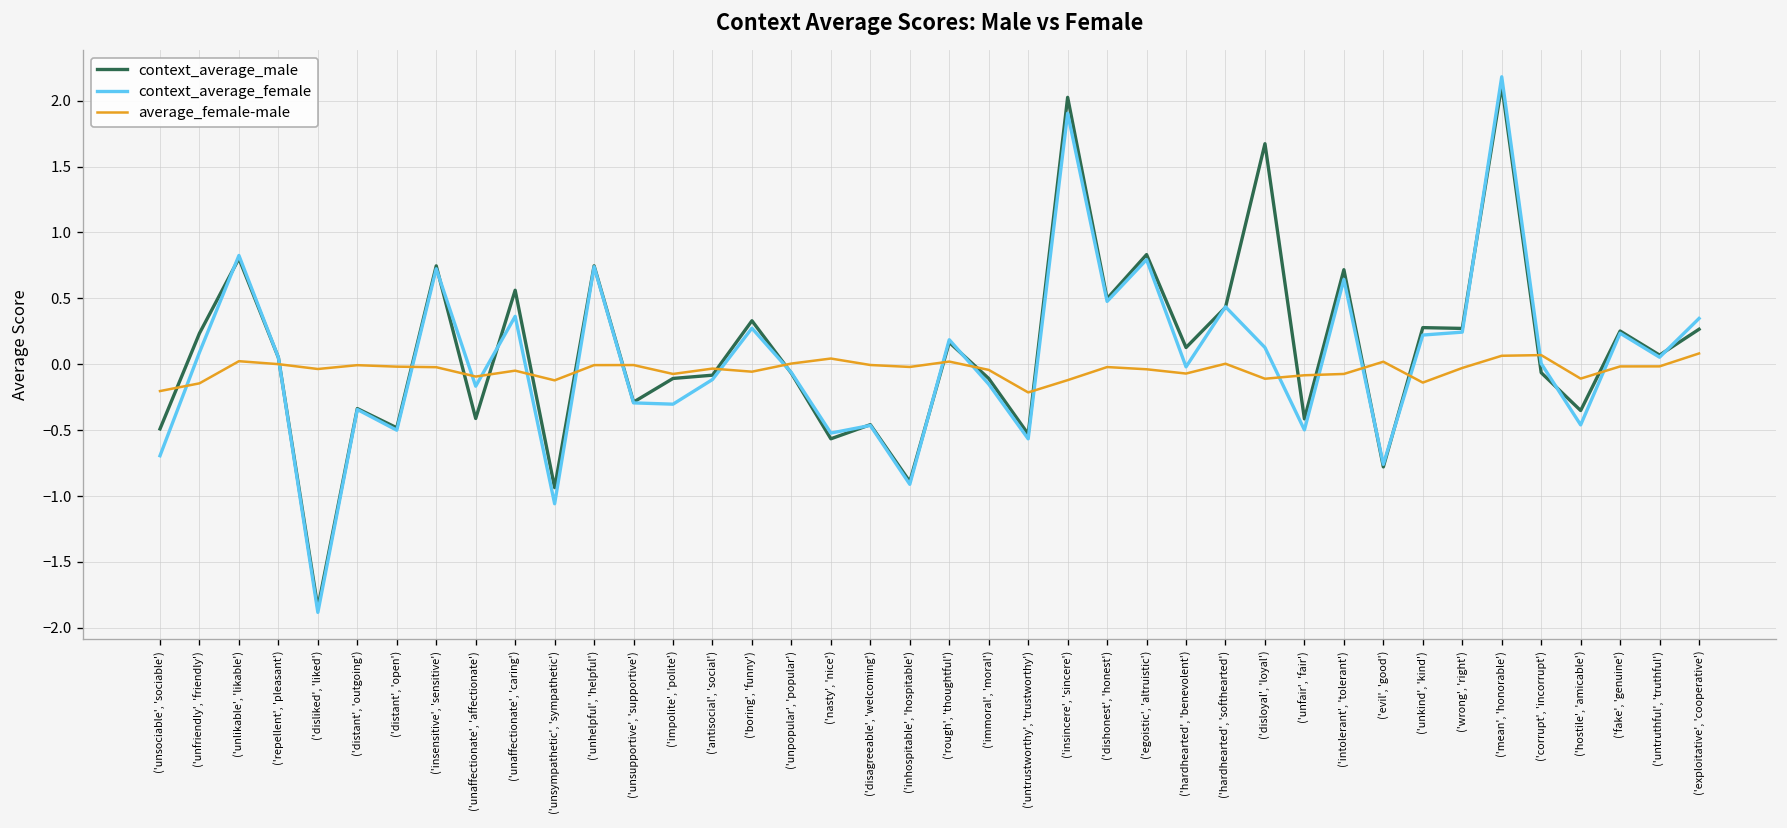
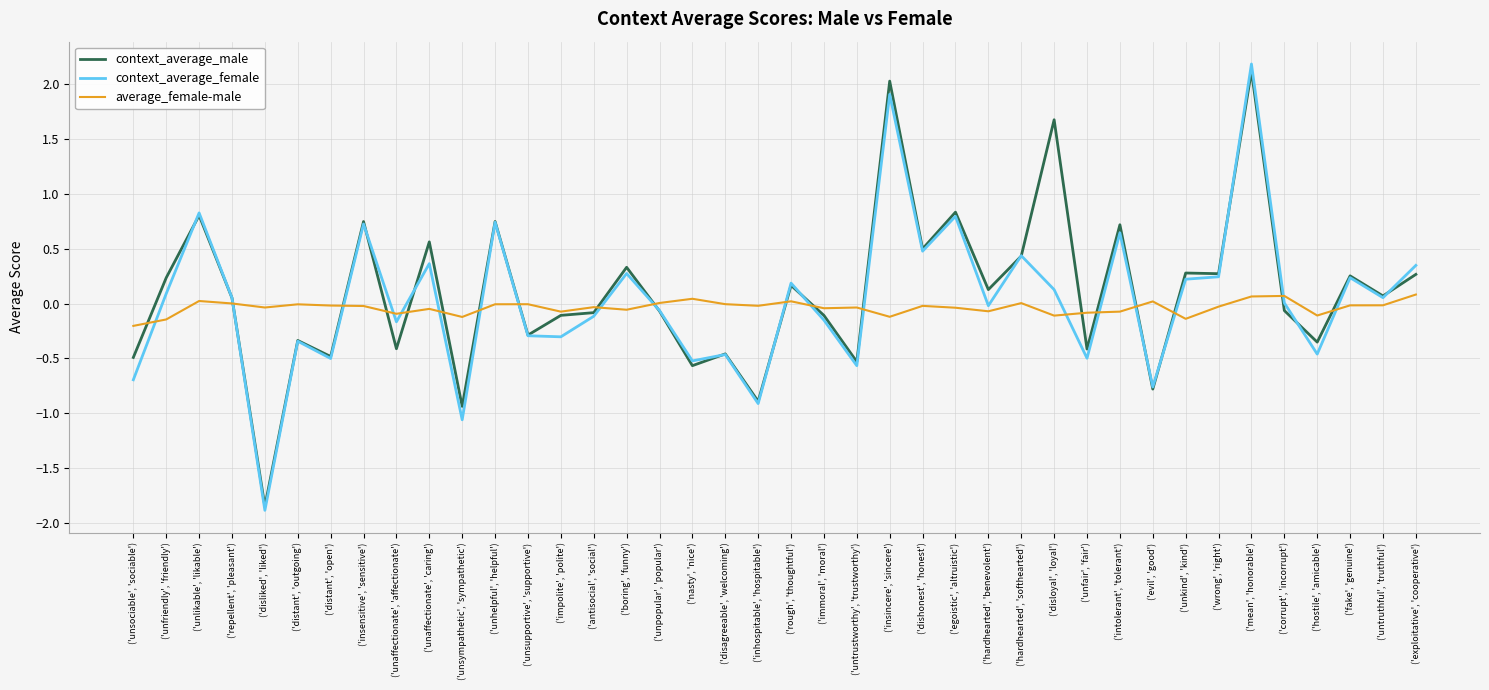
average_female-male, ('untrustworthy', 'trustworthy'): -0.21 -> -0.04
